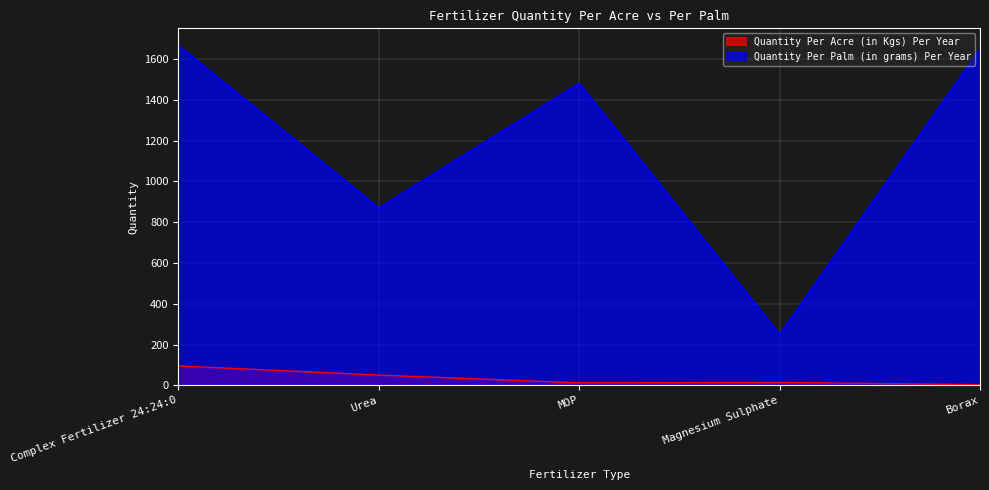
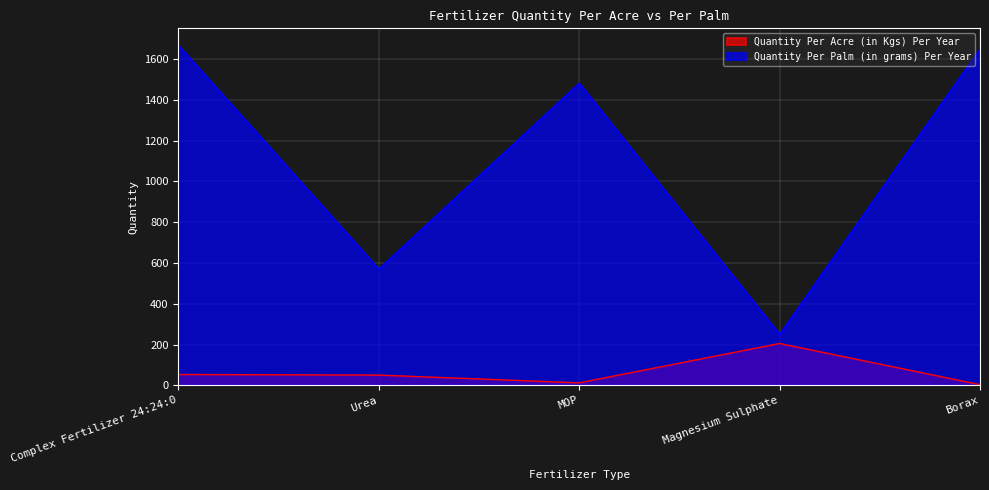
Quantity Per Acre (in Kgs) Per Year, Complex Fertilizer 24:24:0: 100 -> 50
Quantity Per Palm (in grams) Per Year, Urea: 870 -> 570
Quantity Per Acre (in Kgs) Per Year, Magnesium Sulphate: 10 -> 210
